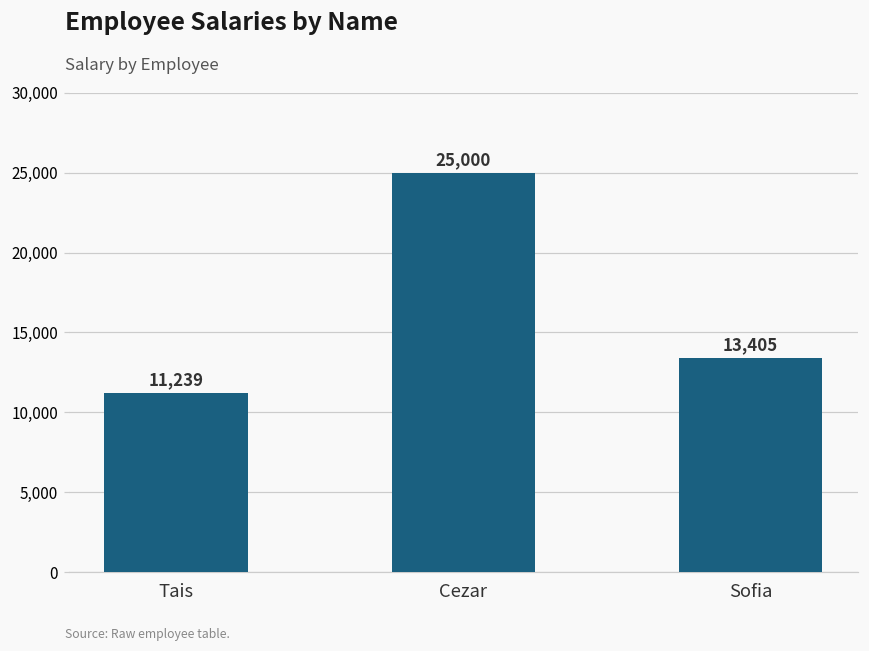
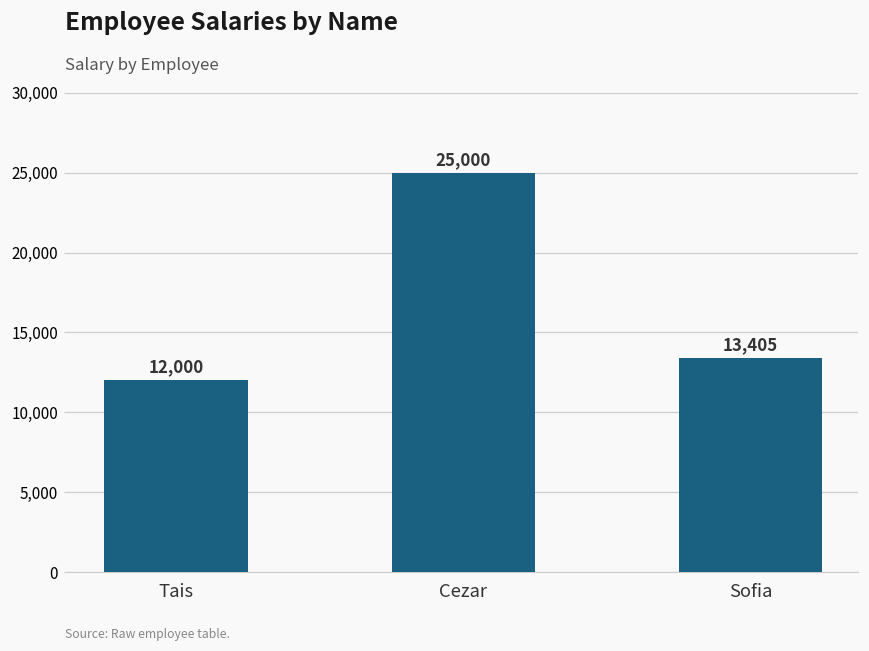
Tais: 11,239 -> 12,000
